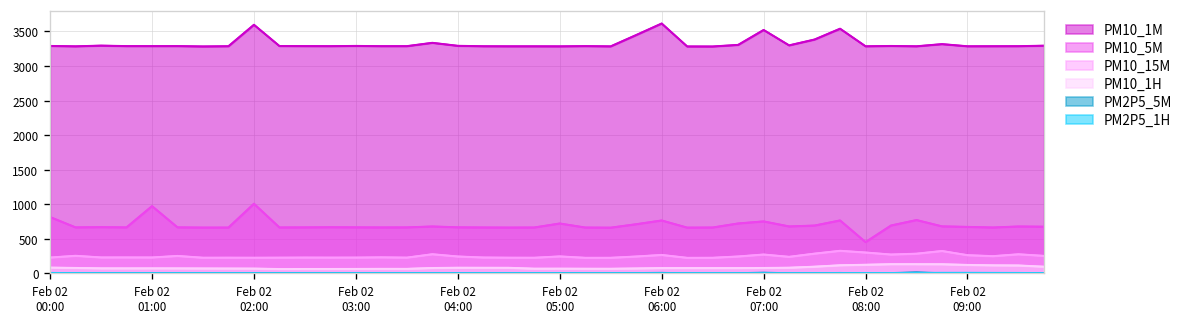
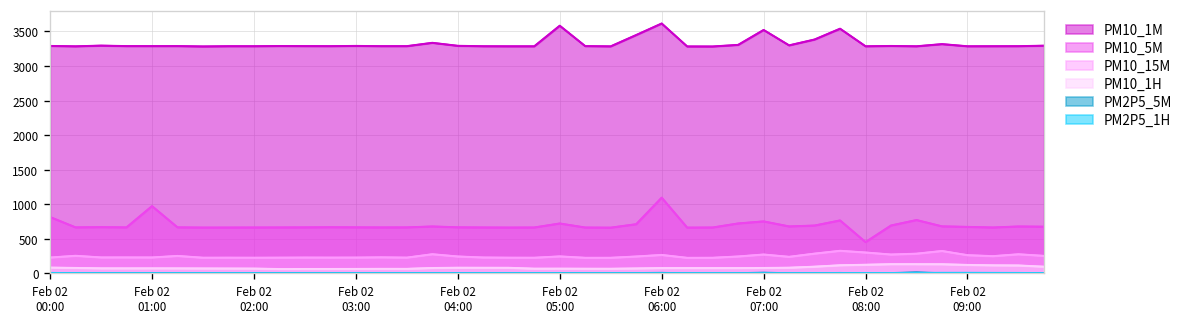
PM10_1M, Feb 02 02:00: 3600 -> 3300
PM10_5M, Feb 02 02:00: 1000 -> 700
PM10_1M, Feb 02 05:00: 3300 -> 3600
PM10_5M, Feb 02 06:00: 800 -> 1100
